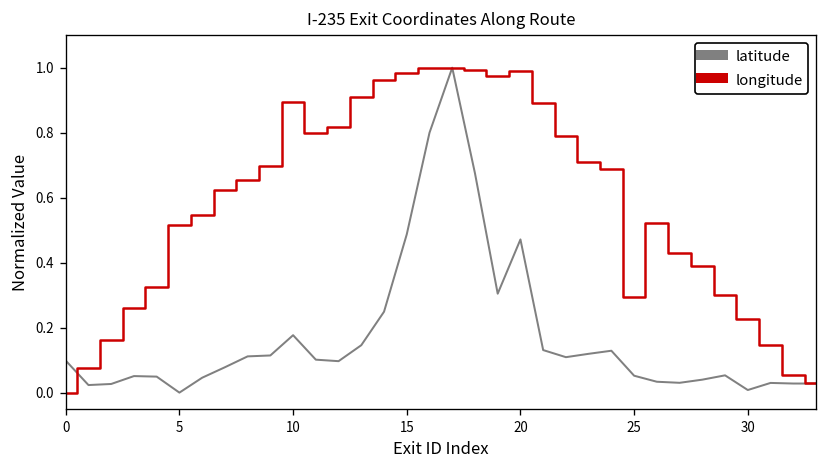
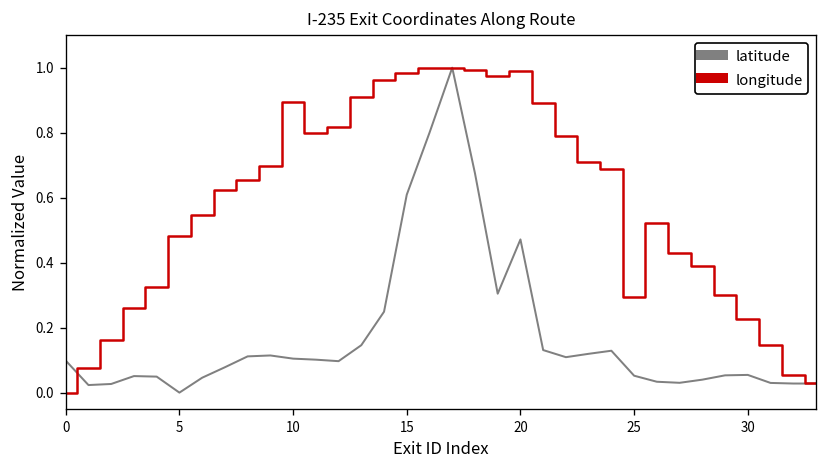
longitude, 5: 0.52 -> 0.48
latitude, 10: 0.18 -> 0.10
latitude, 15: 0.49 -> 0.61
latitude, 30: 0.01 -> 0.05
